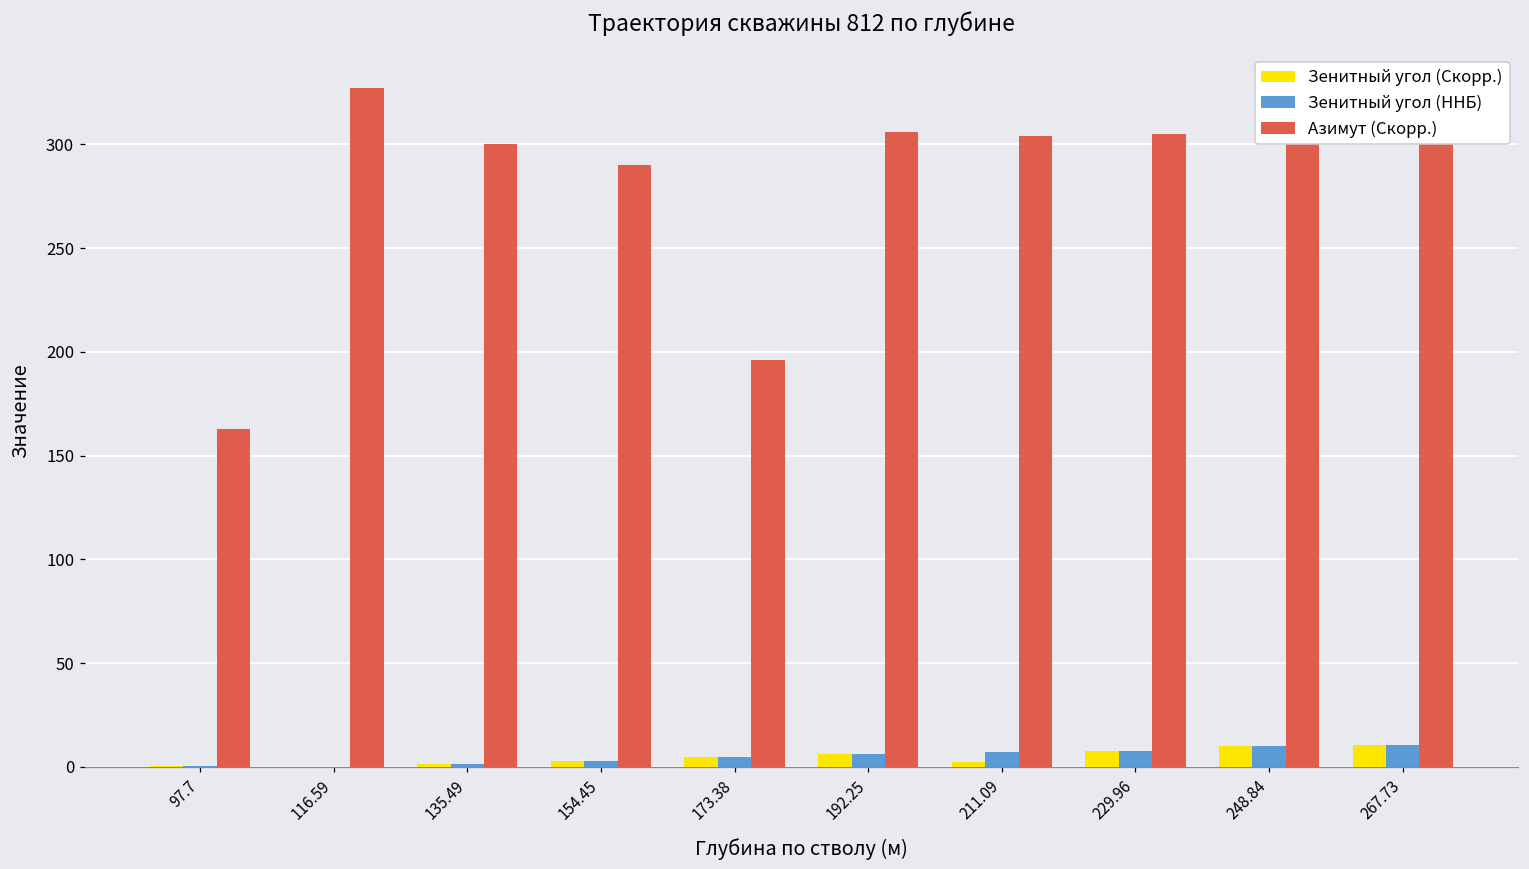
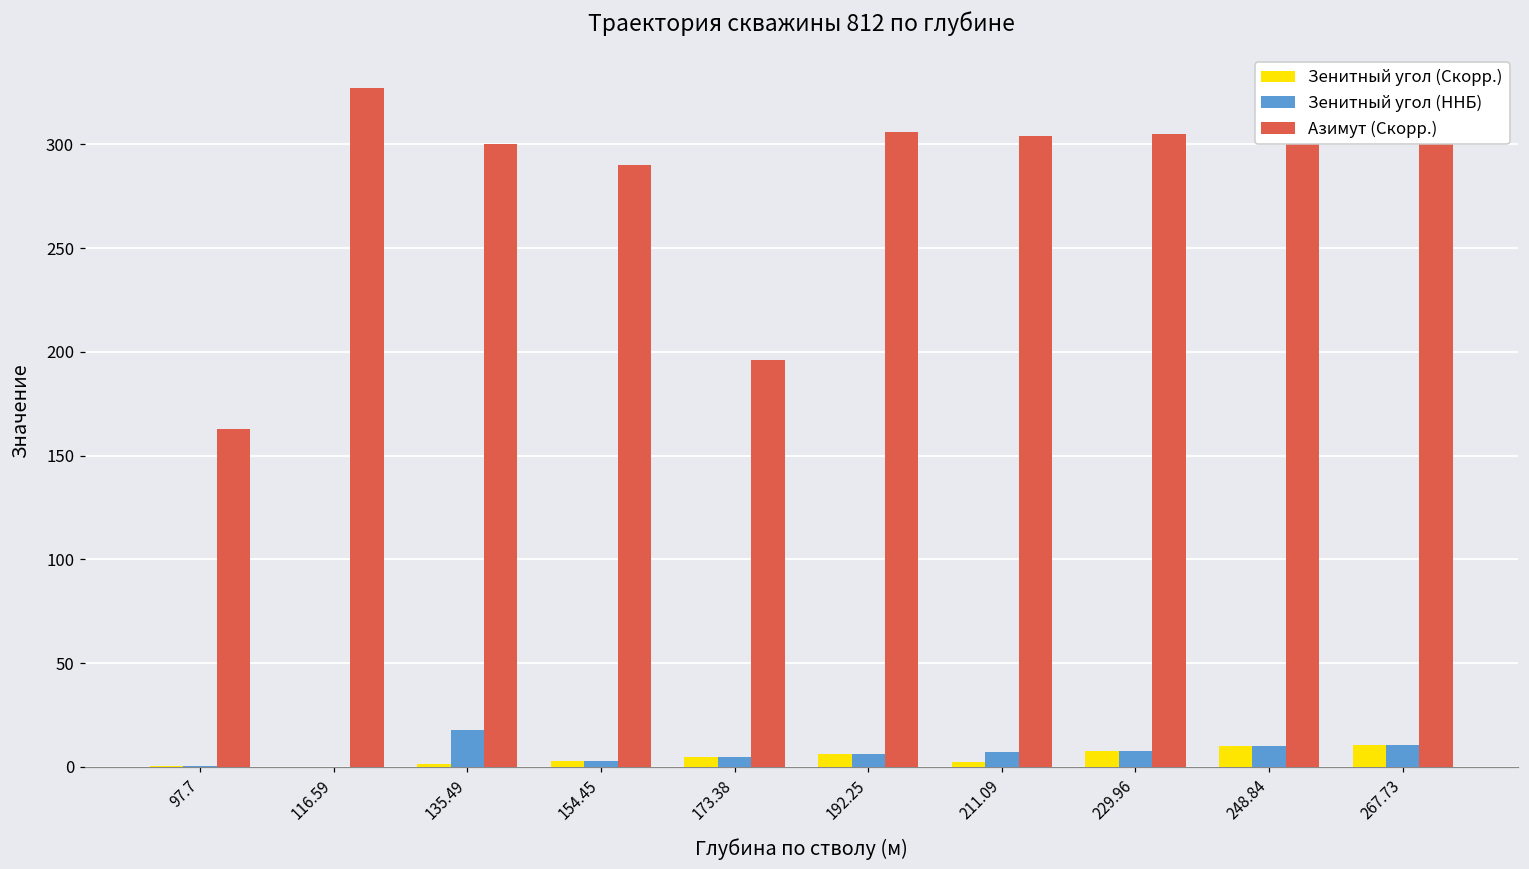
Зенитный угол (ННБ), 135.49: 1 -> 18
